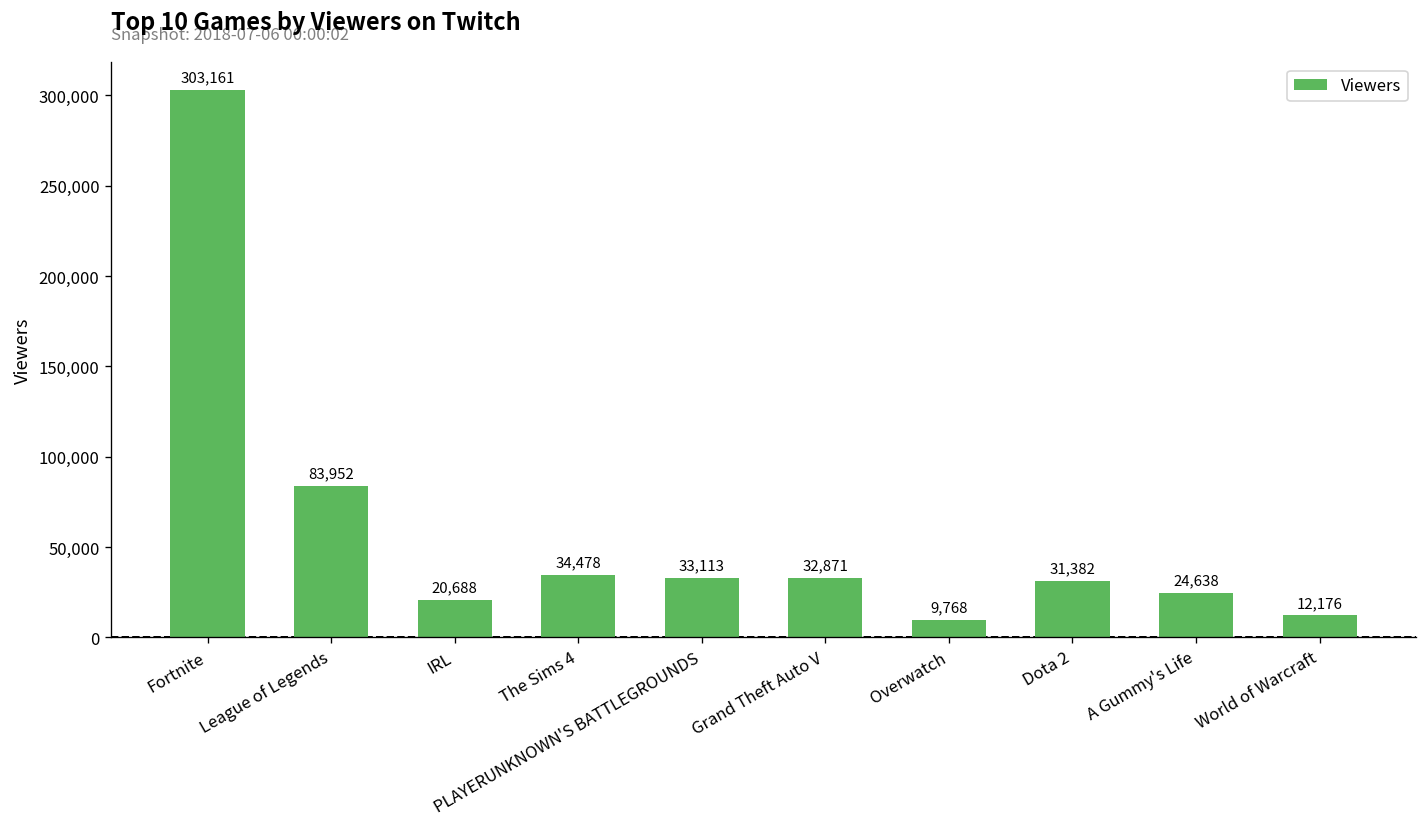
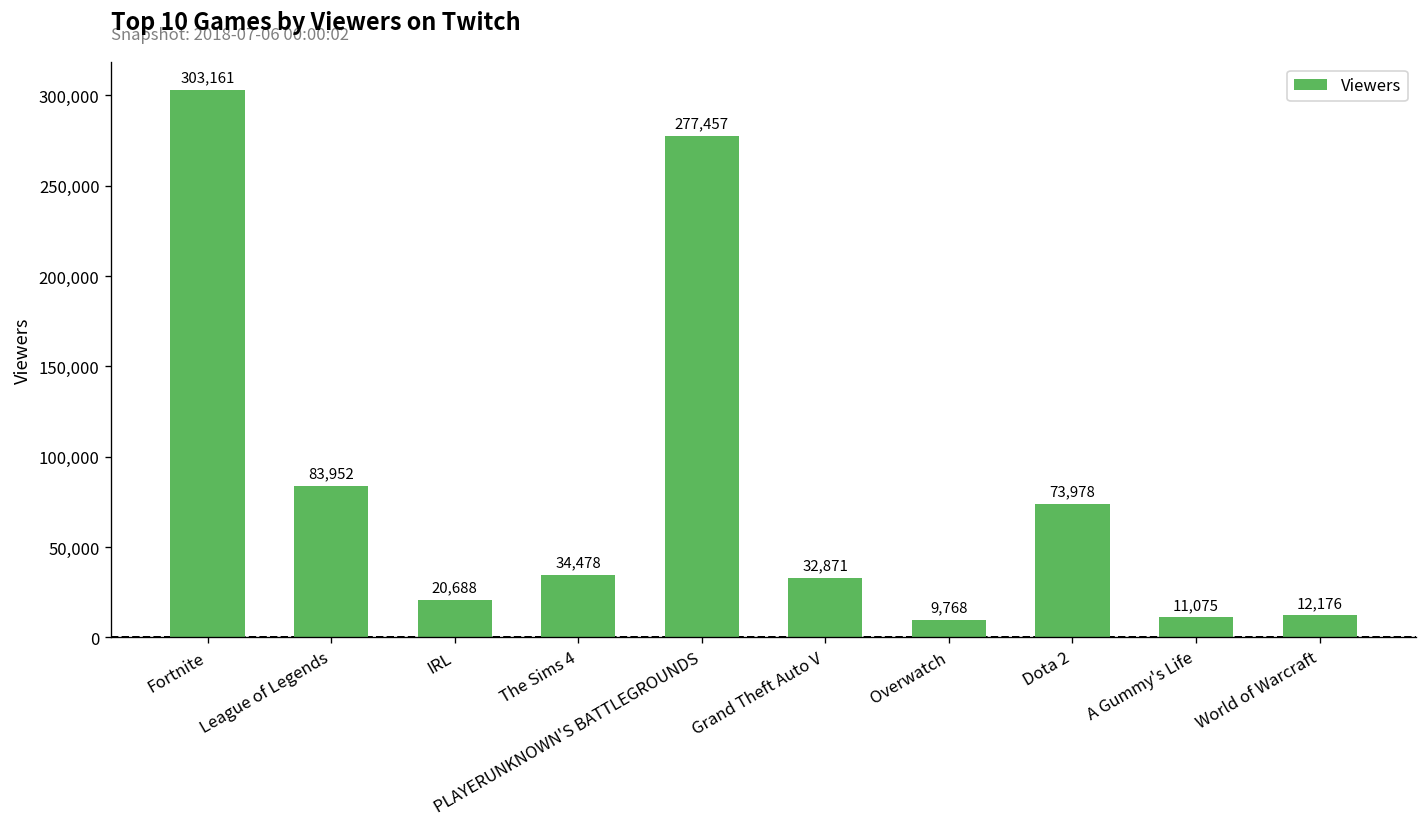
PLAYERUNKNOWN'S BATTLEGROUNDS: 33,113 -> 277,457
Dota 2: 31,382 -> 73,978
A Gummy's Life: 24,638 -> 11,075
